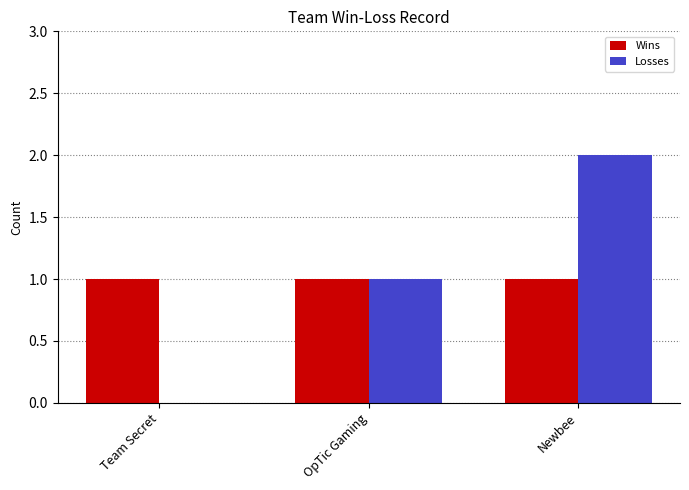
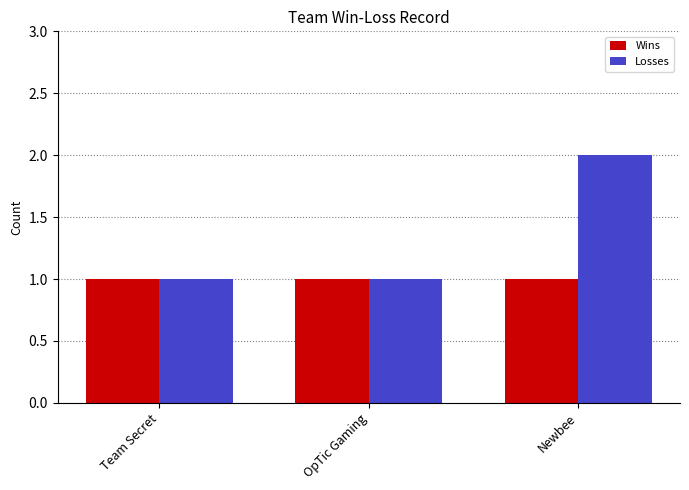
Losses, Team Secret: 0 -> 1
